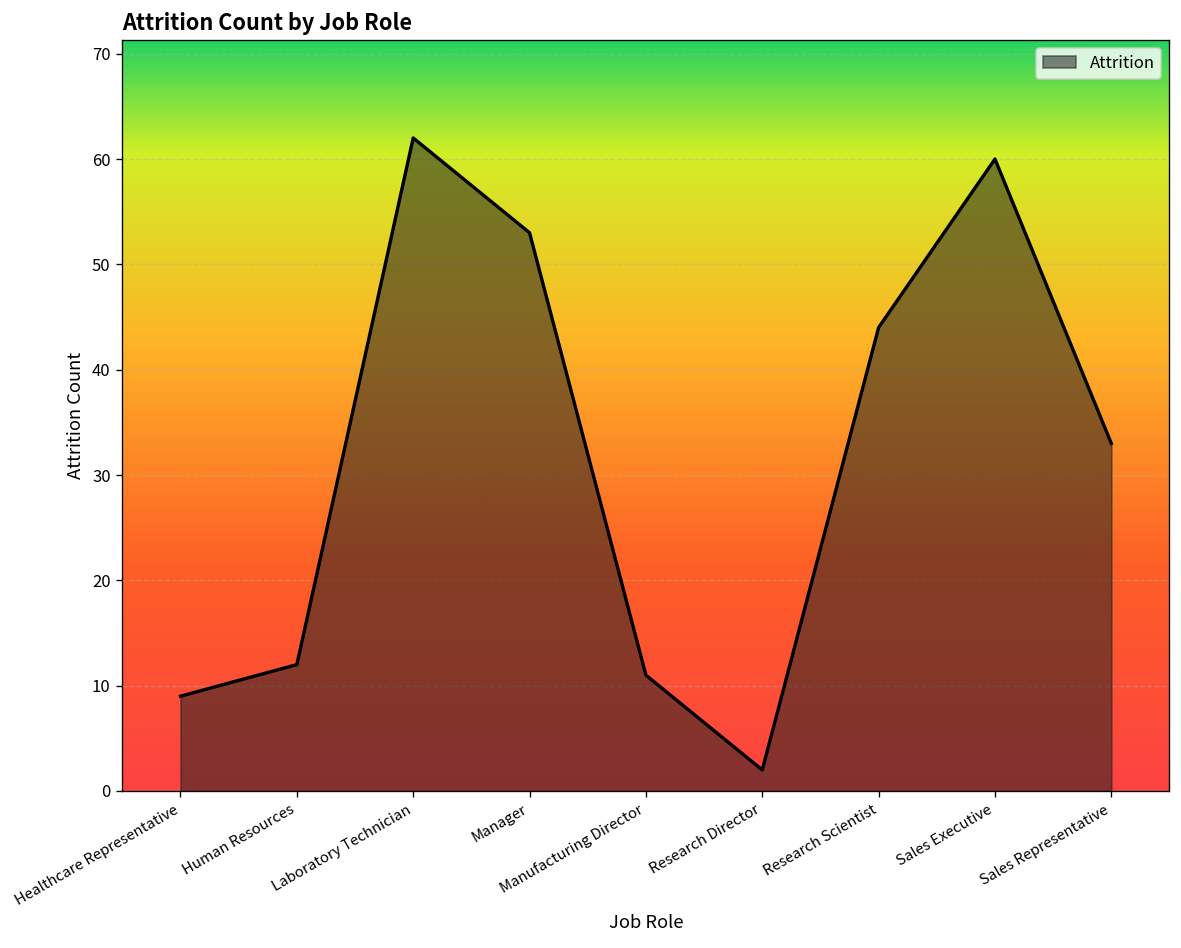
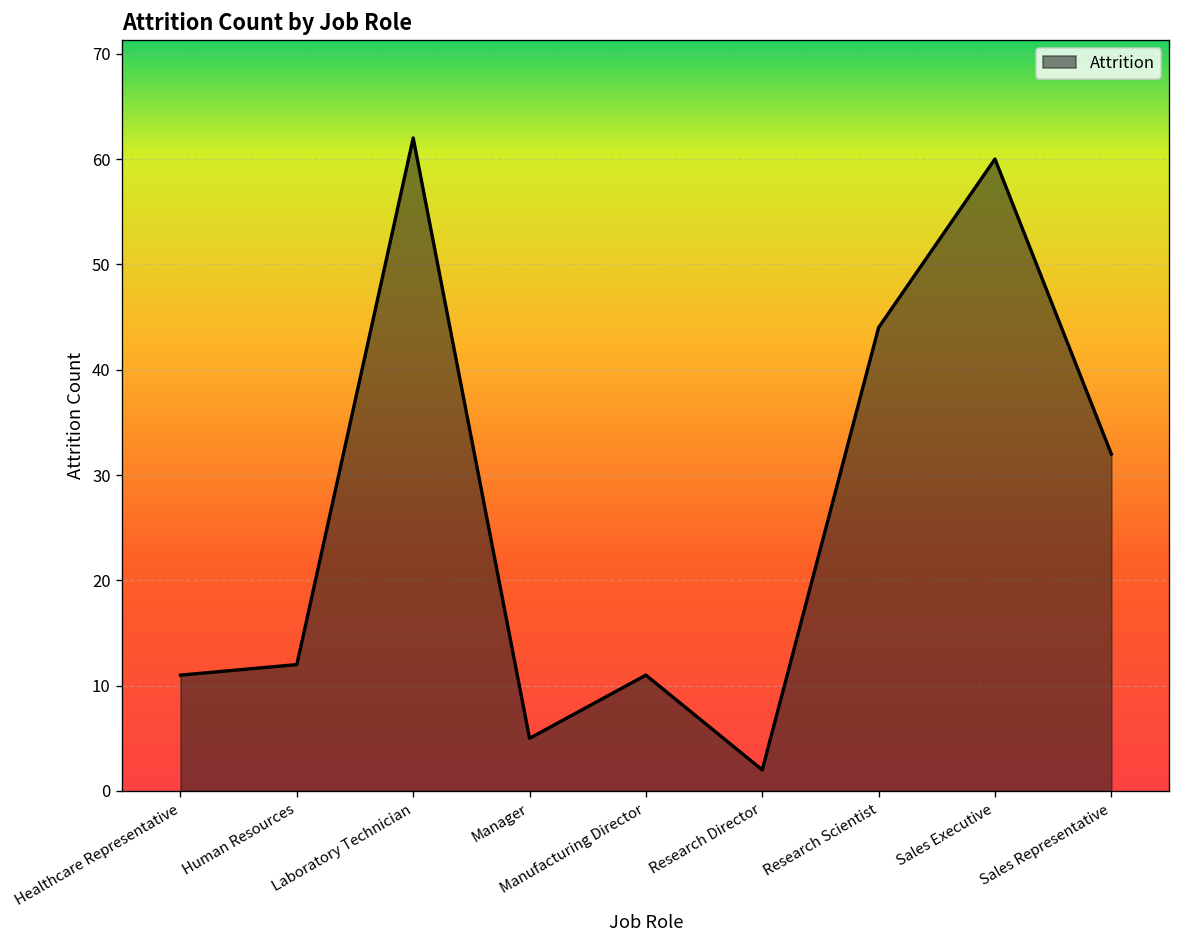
Healthcare Representative: 9 -> 11
Manager: 53 -> 5
Sales Representative: 33 -> 32
